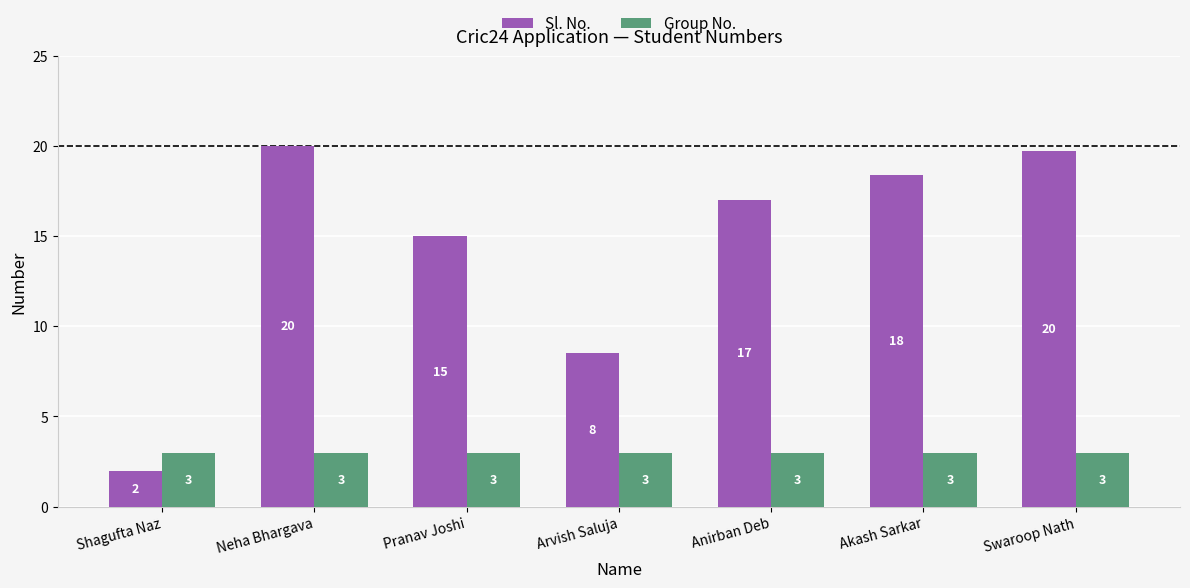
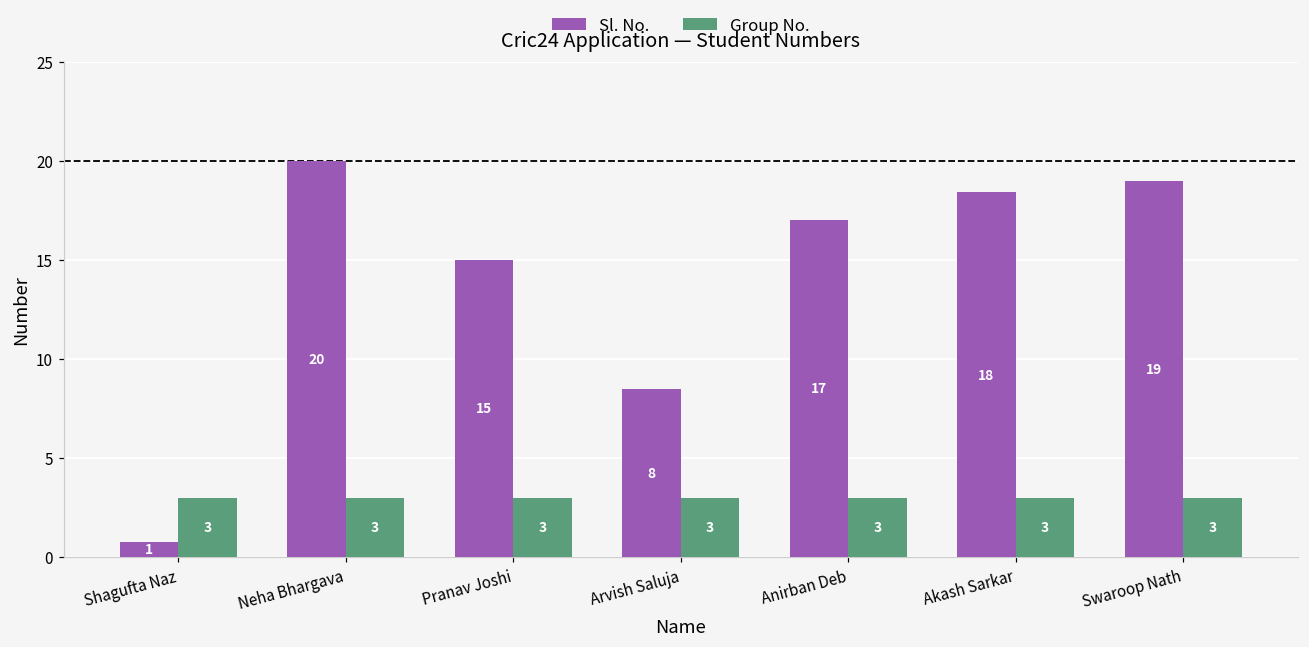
Sl. No., Shagufta Naz: 2 -> 1
Sl. No., Swaroop Nath: 20 -> 19
